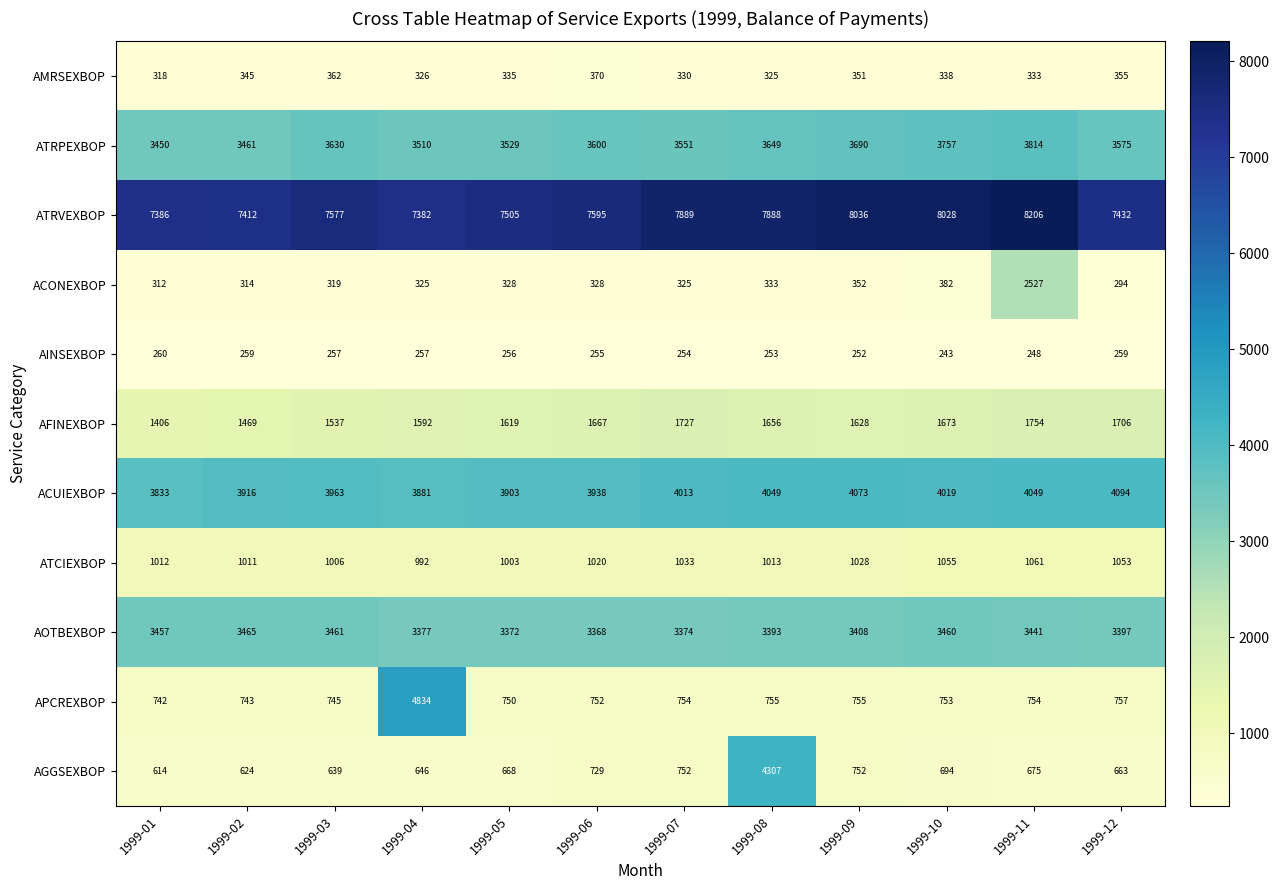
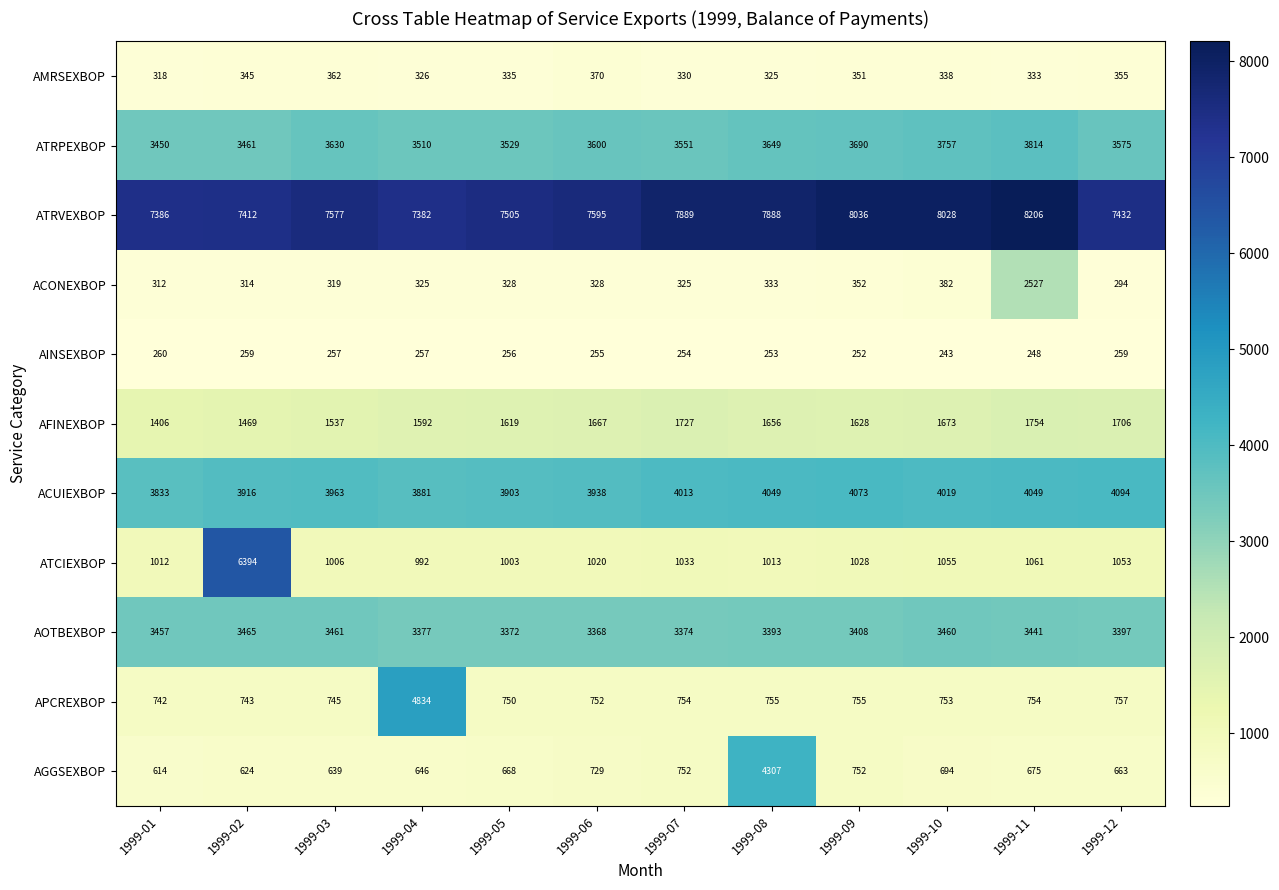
ATCIEXBOP, 1999-02: 1011 -> 6394
